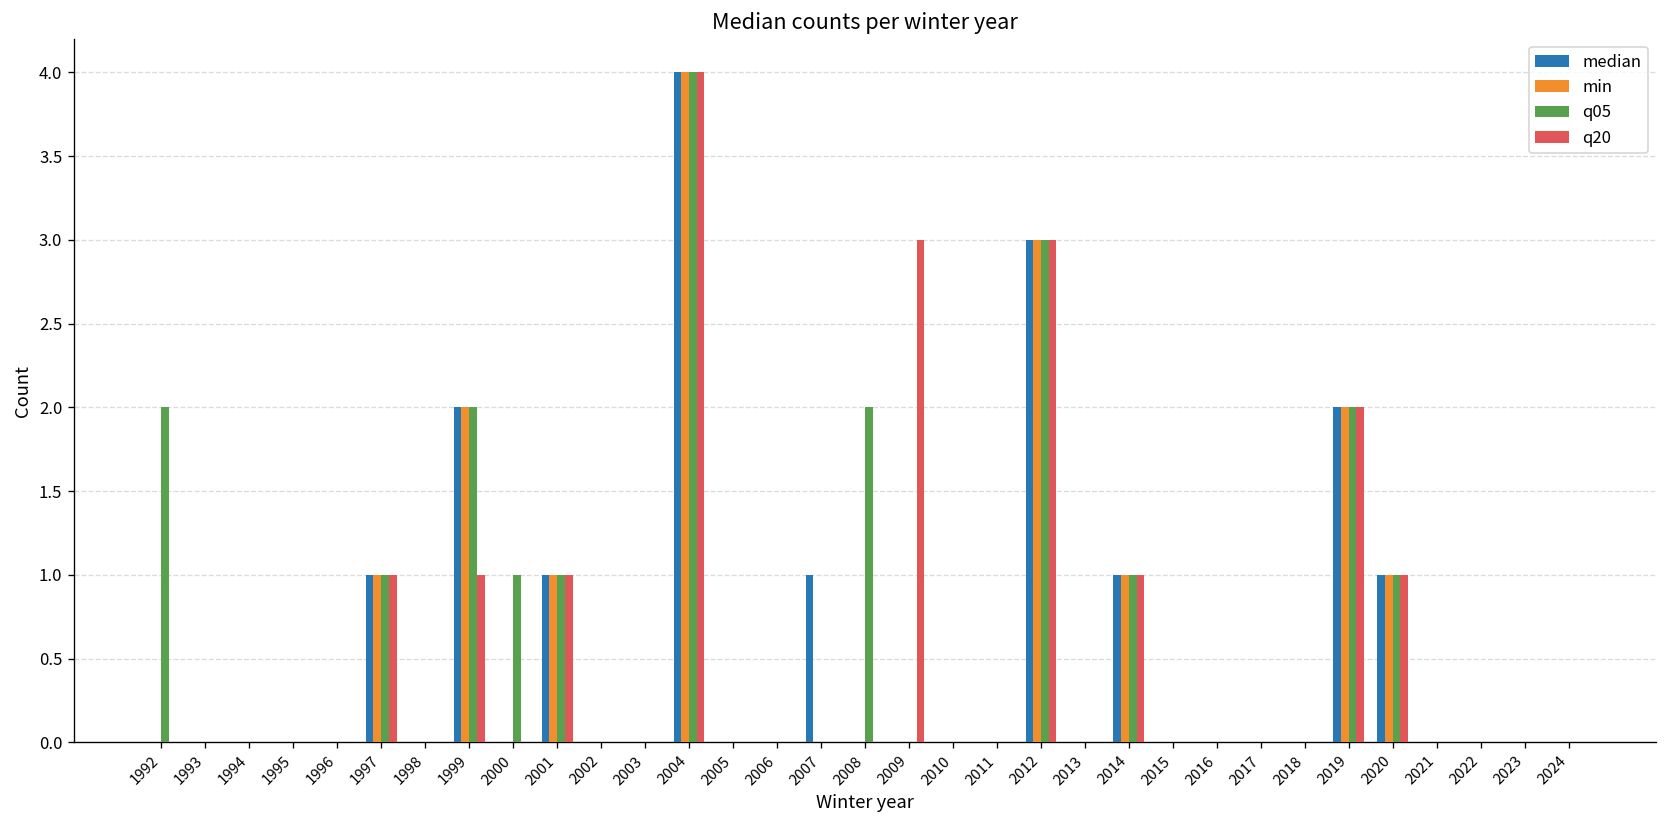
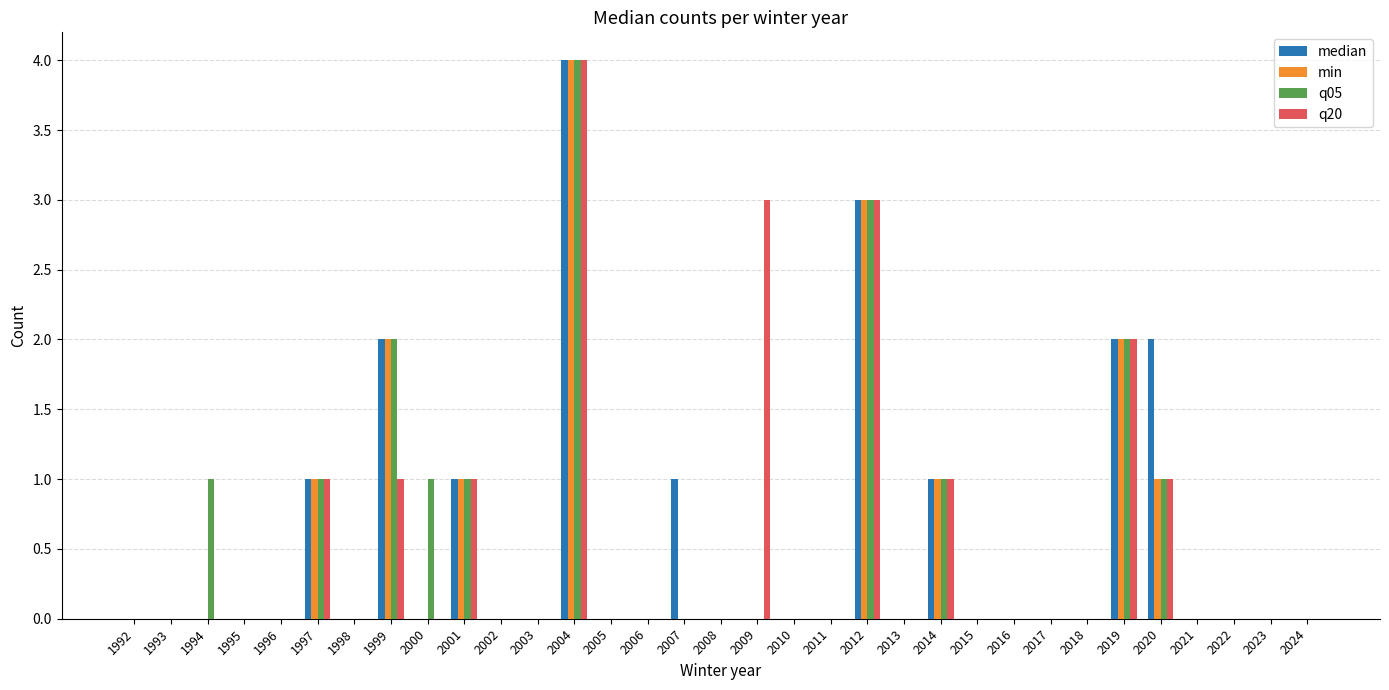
q05, 1992: 2 -> 0
q05, 1994: 0 -> 1
q05, 2008: 2 -> 0
median, 2020: 1 -> 2
